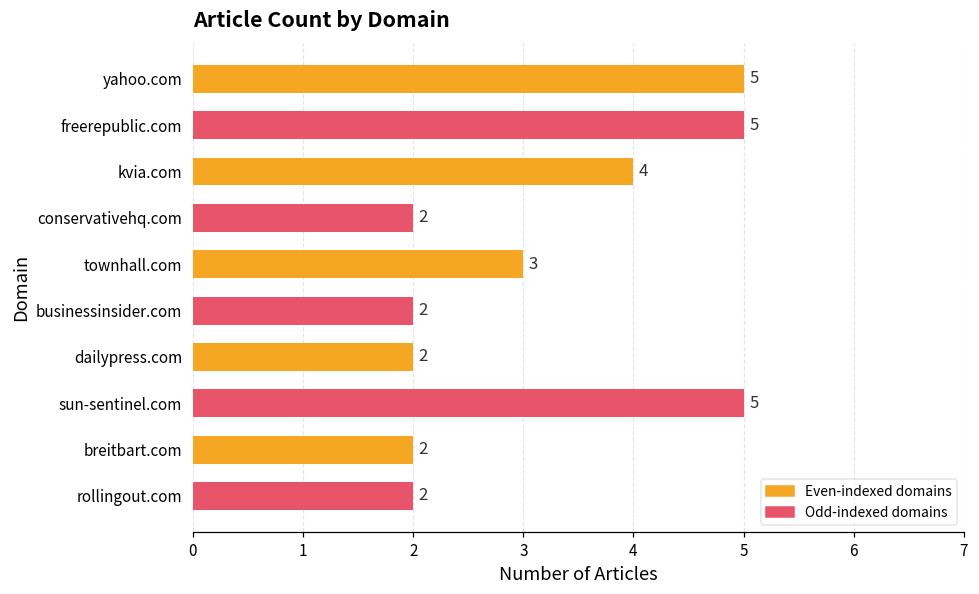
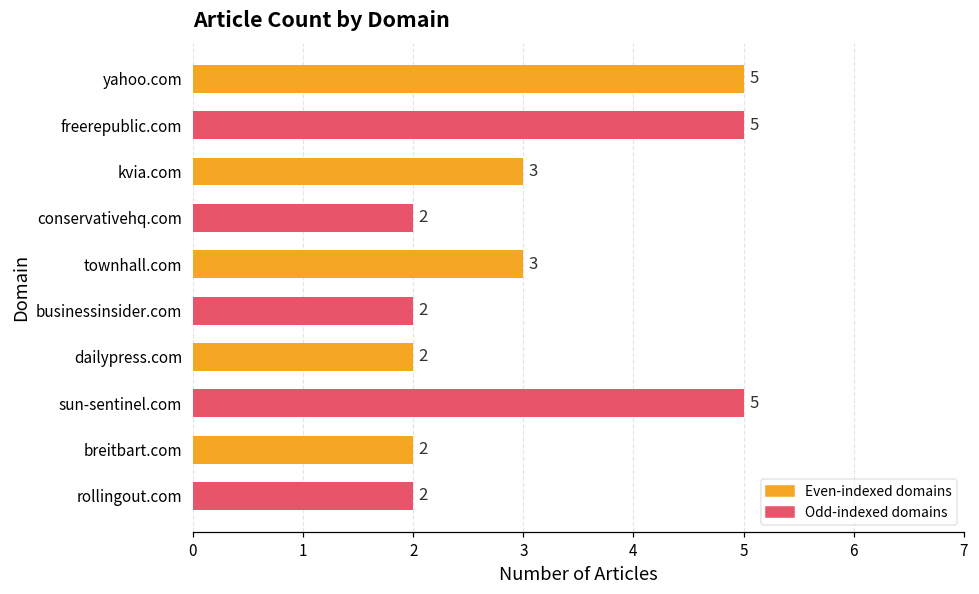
kvia.com: 4 -> 3
